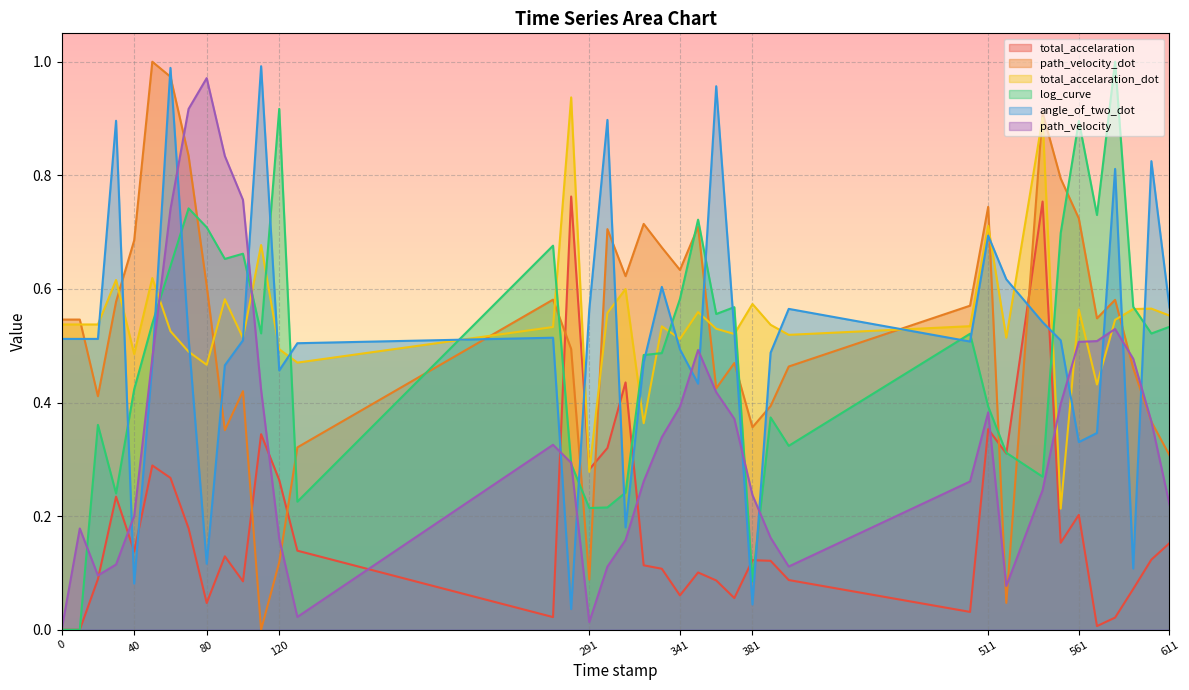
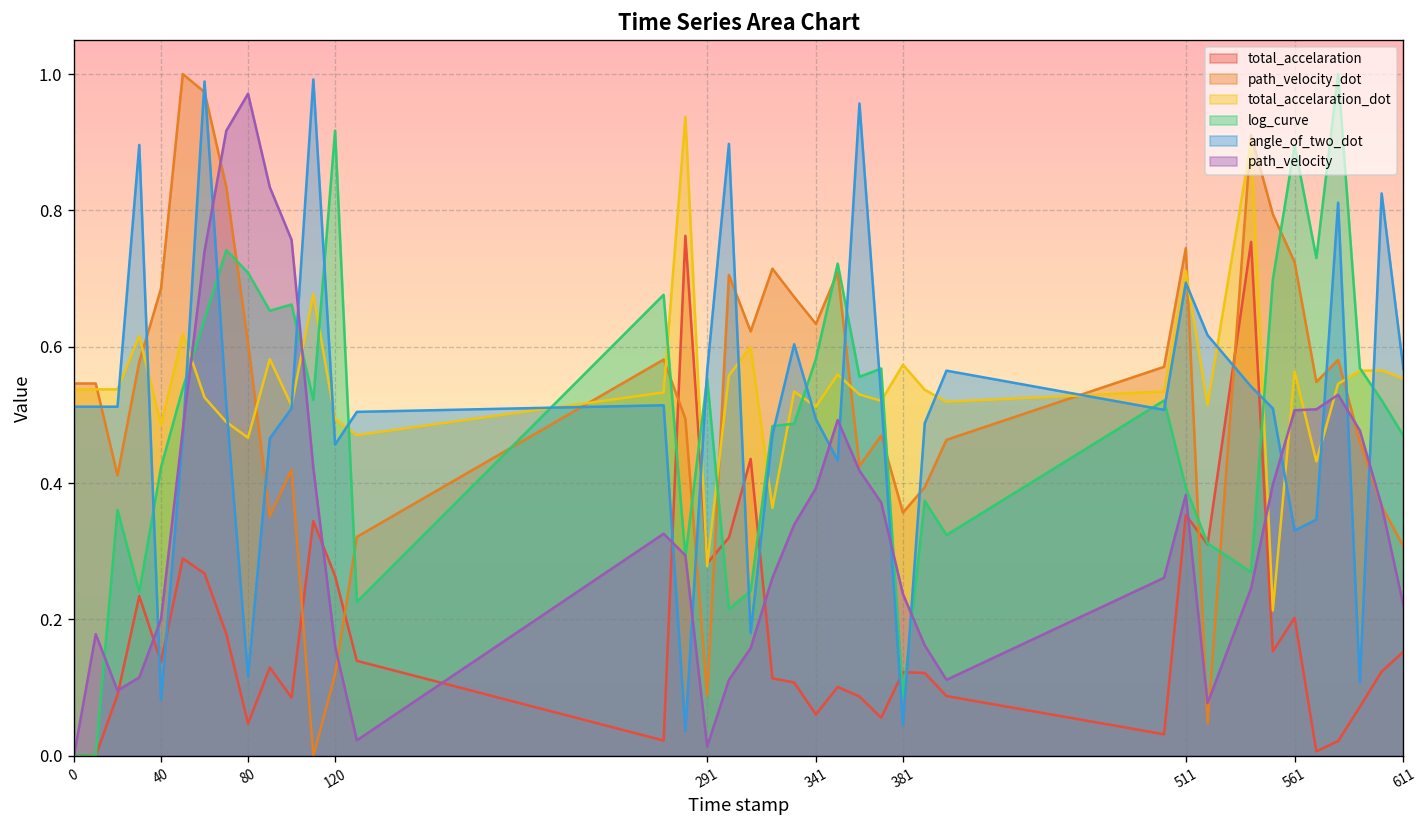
log_curve, 291: 0.21 -> 0.55
log_curve, 611: 0.53 -> 0.47
